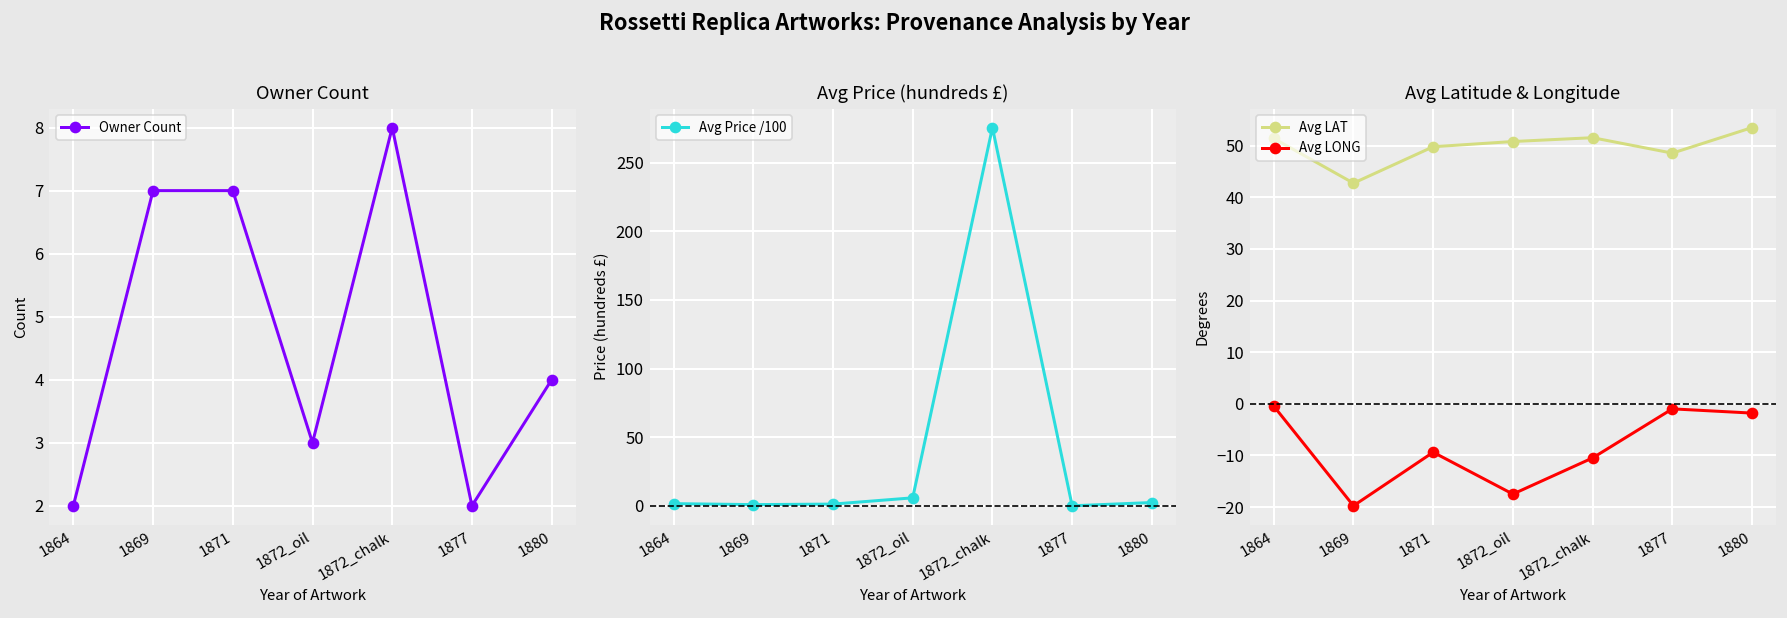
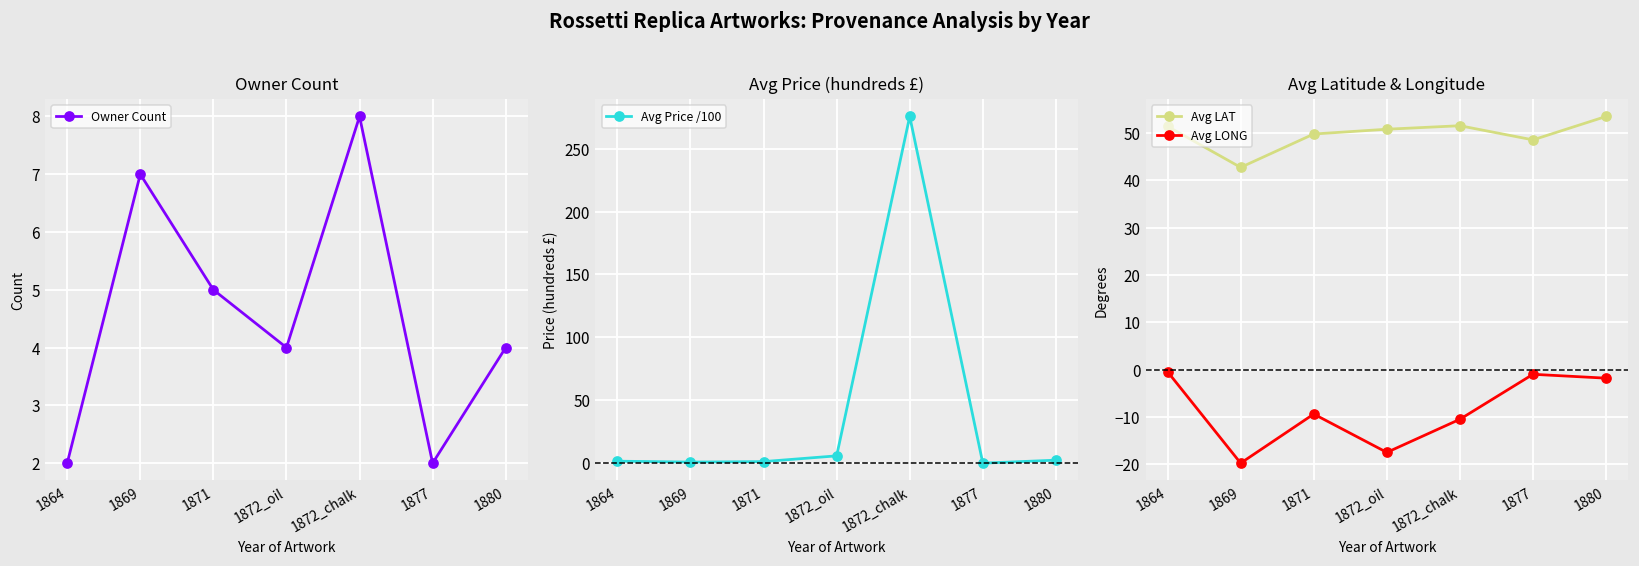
Owner Count, 1871: 7 -> 5
Owner Count, 1872_oil: 3 -> 4
